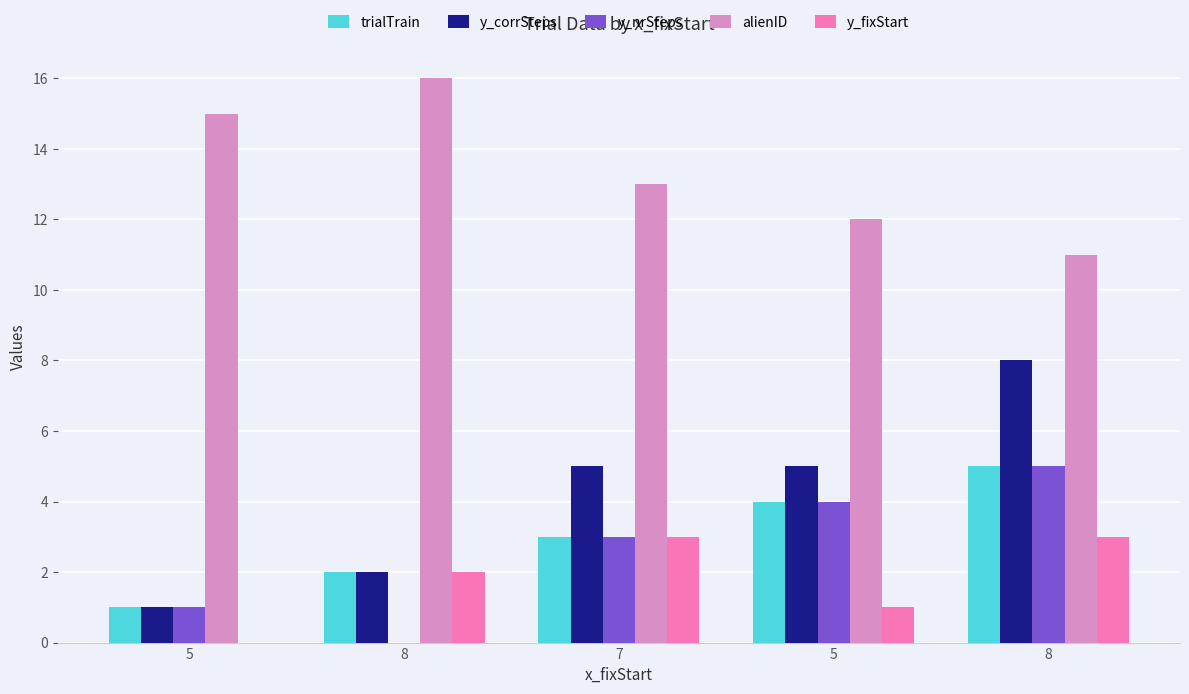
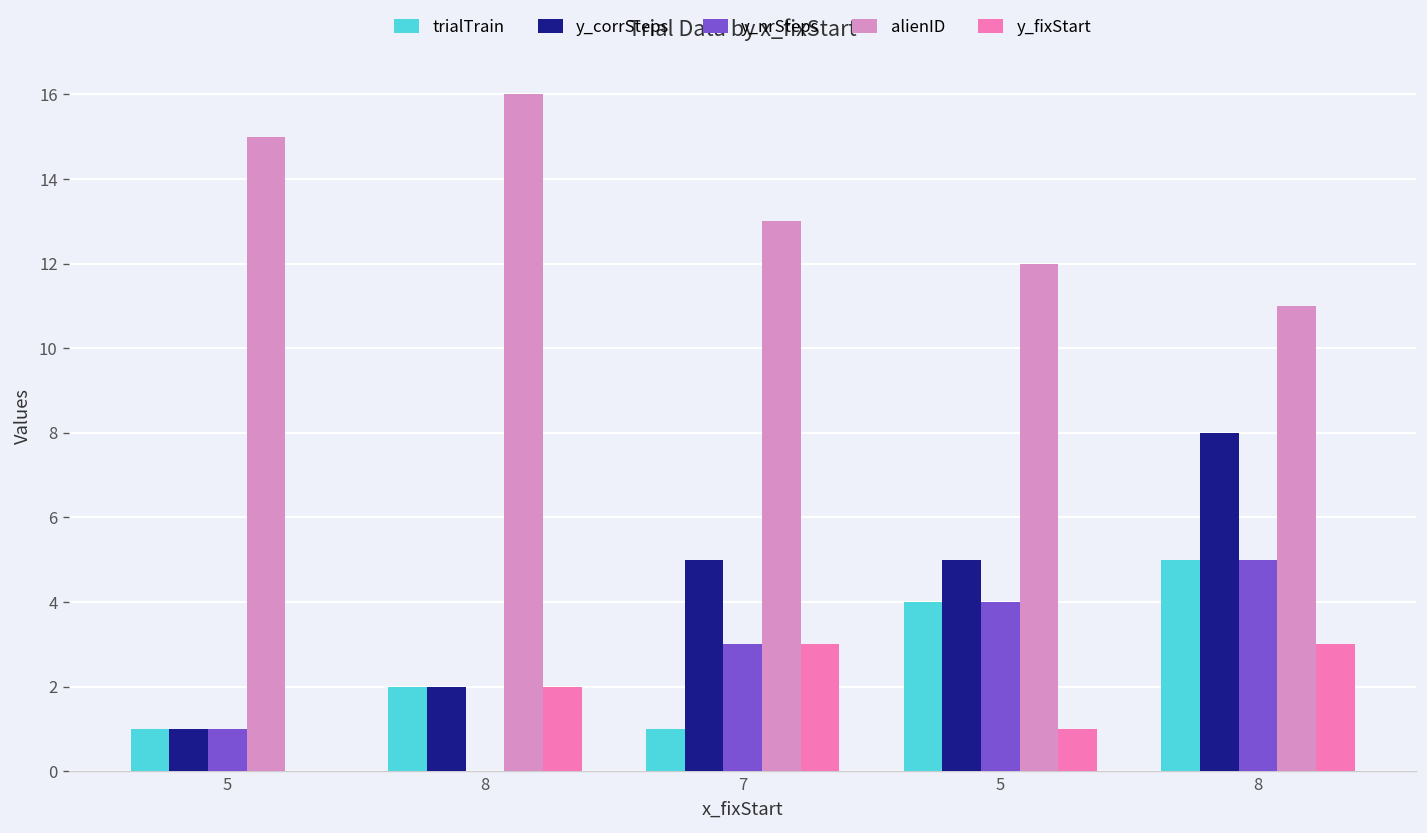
trialTrain, 7: 3 -> 1
